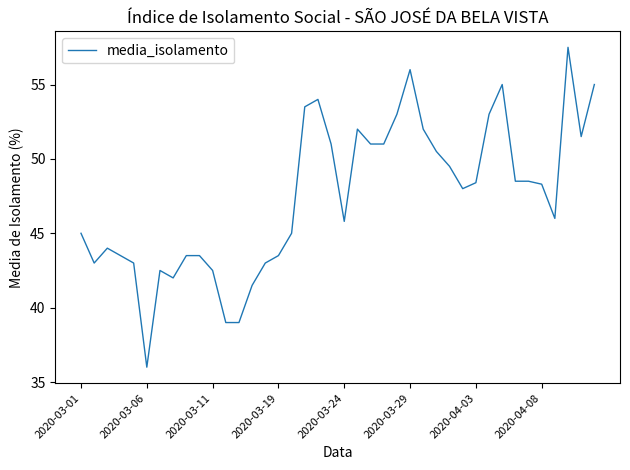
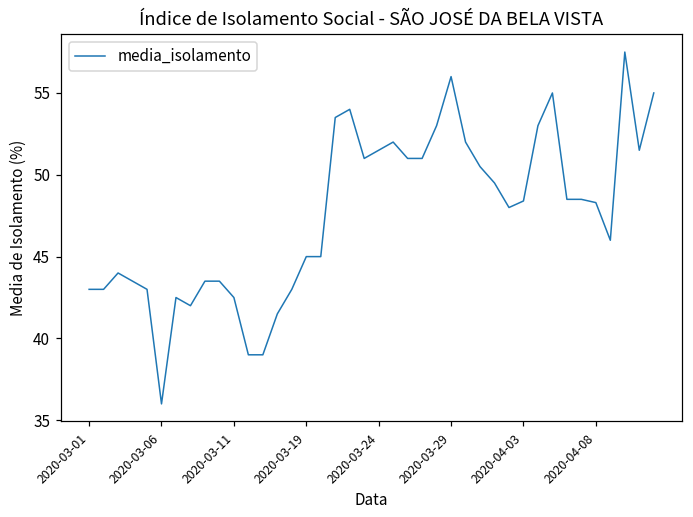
2020-03-01: 45 -> 43
2020-03-19: 43.5 -> 45.0
2020-03-24: 45.8 -> 51.5
